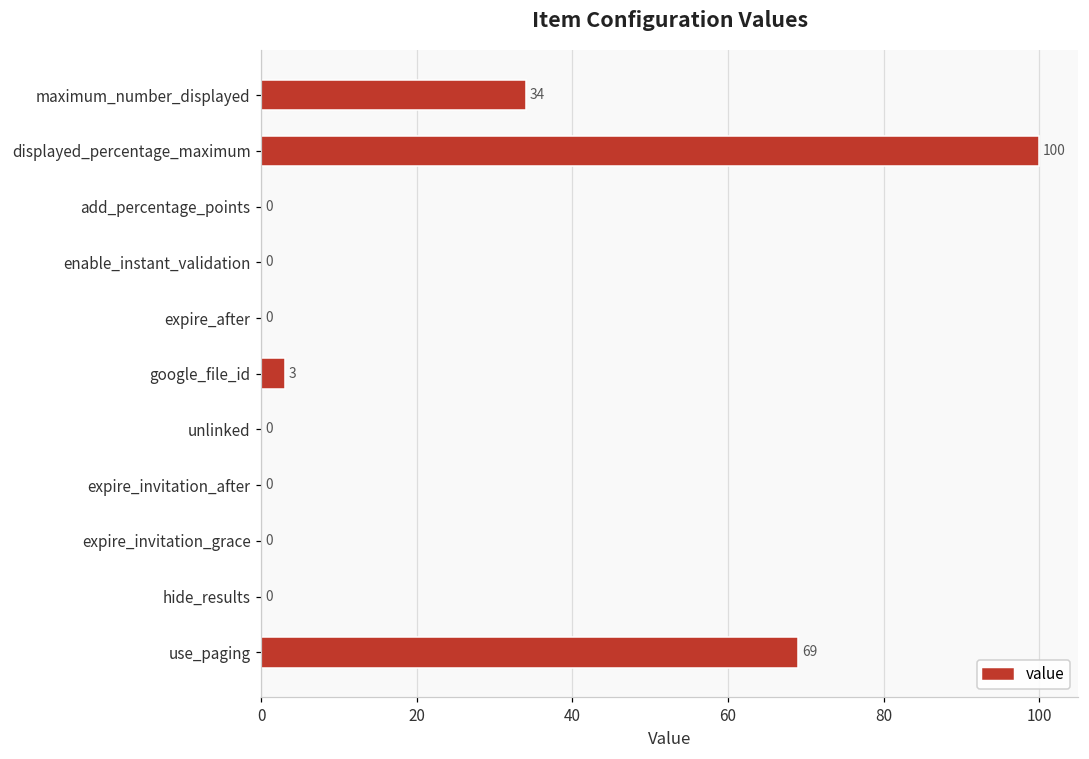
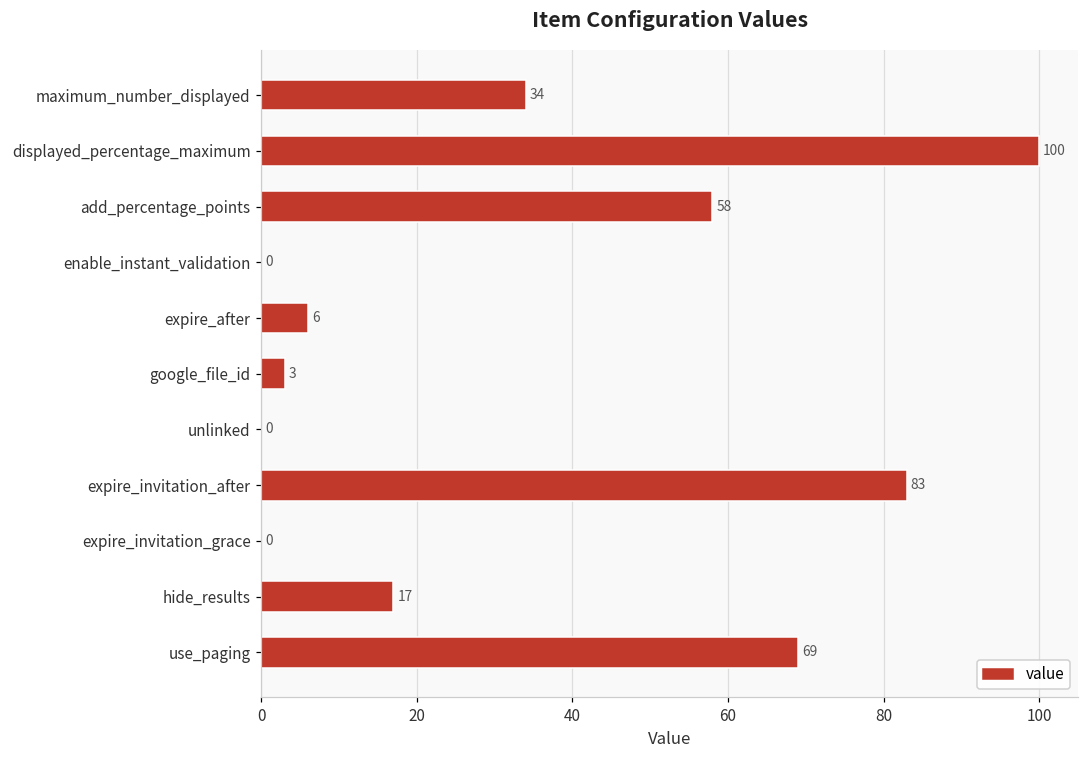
add_percentage_points: 0 -> 58
expire_after: 0 -> 6
expire_invitation_after: 0 -> 83
hide_results: 0 -> 17
